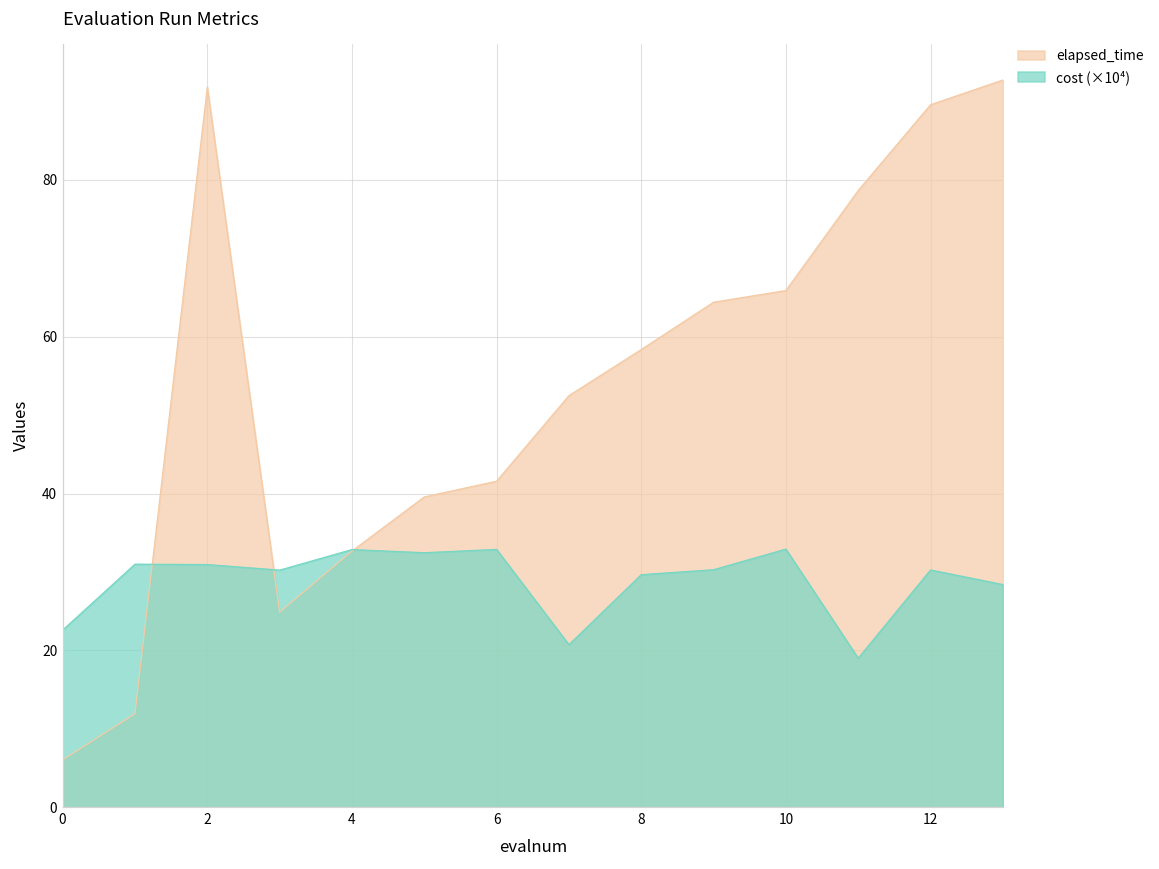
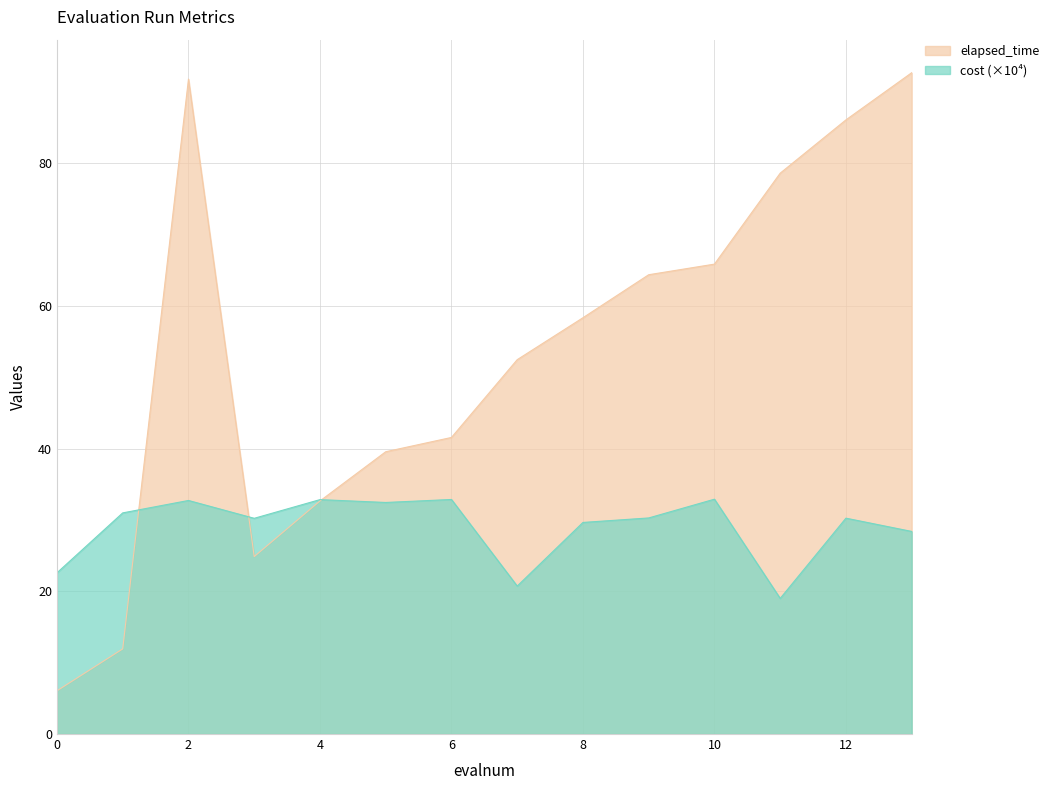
cost (×10⁴), 2: 31 -> 33
elapsed_time, 12: 90 -> 86
